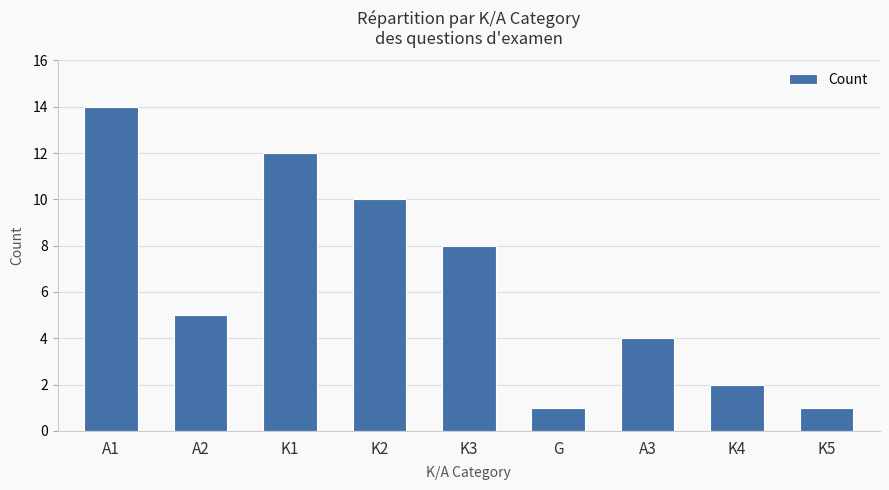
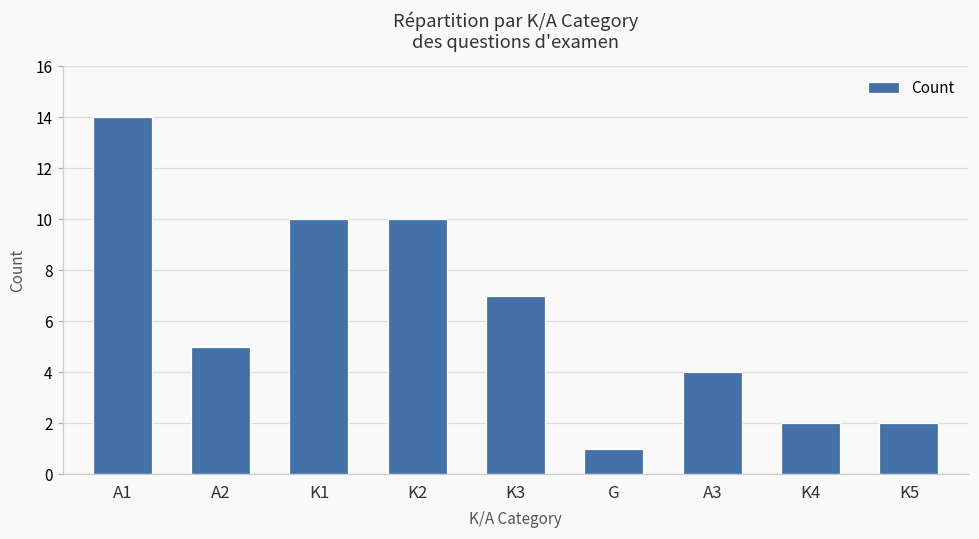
K1: 12 -> 10
K3: 8 -> 7
K5: 1 -> 2
